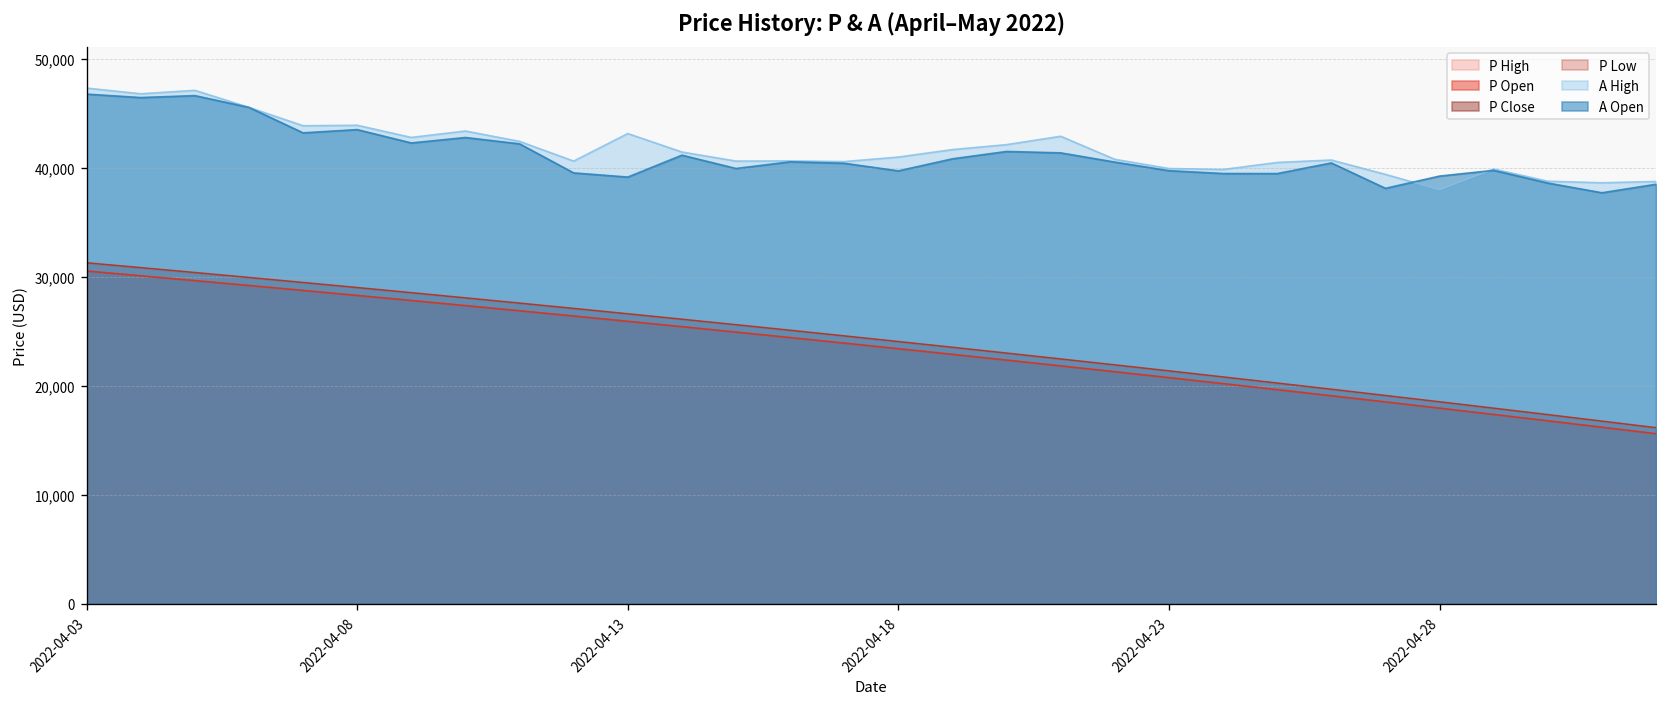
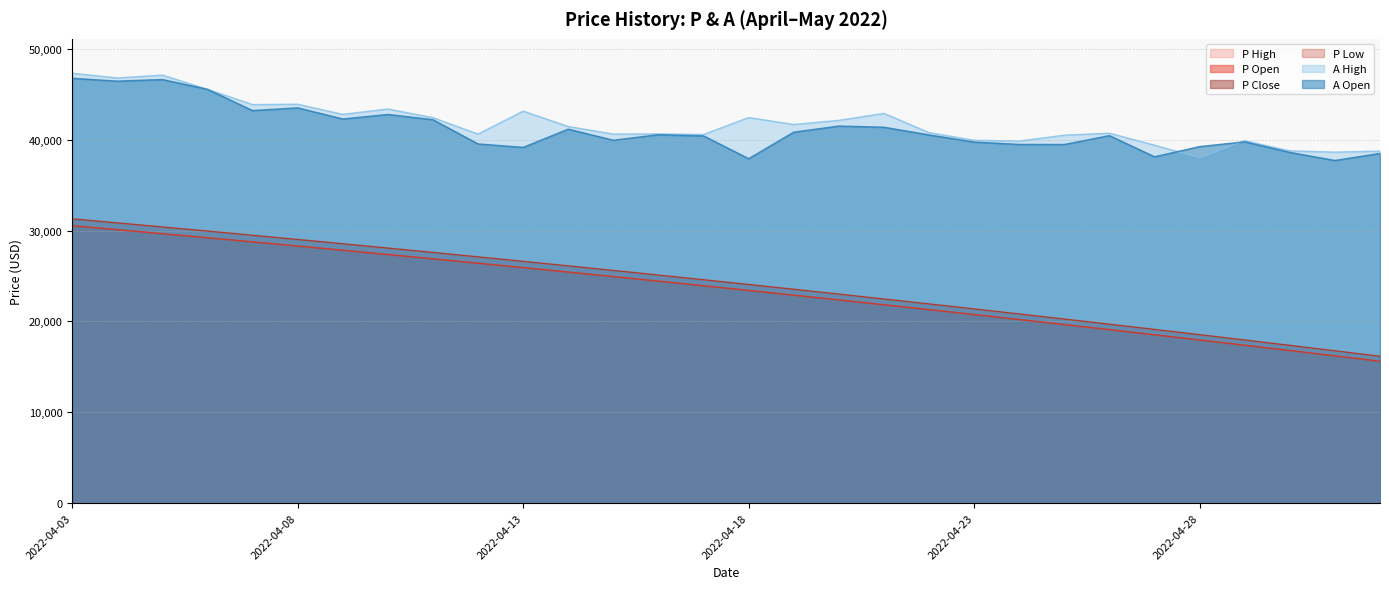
A High, 2022-04-18: 41,000 -> 42,000
A Open, 2022-04-18: 40,000 -> 38,000
